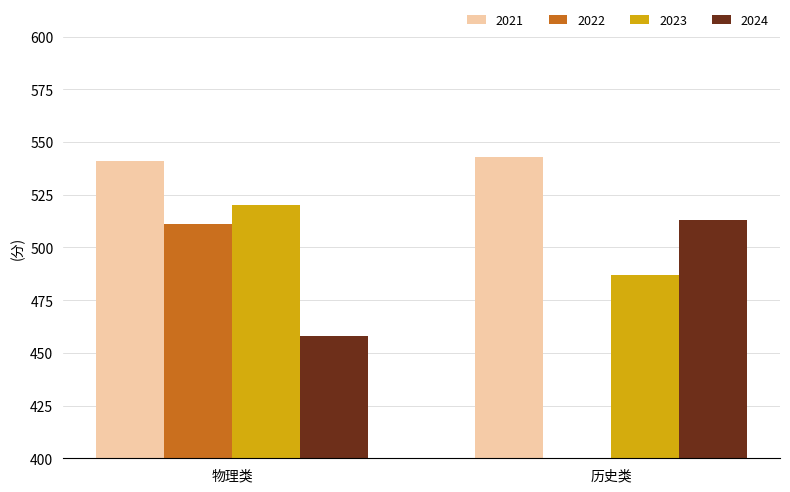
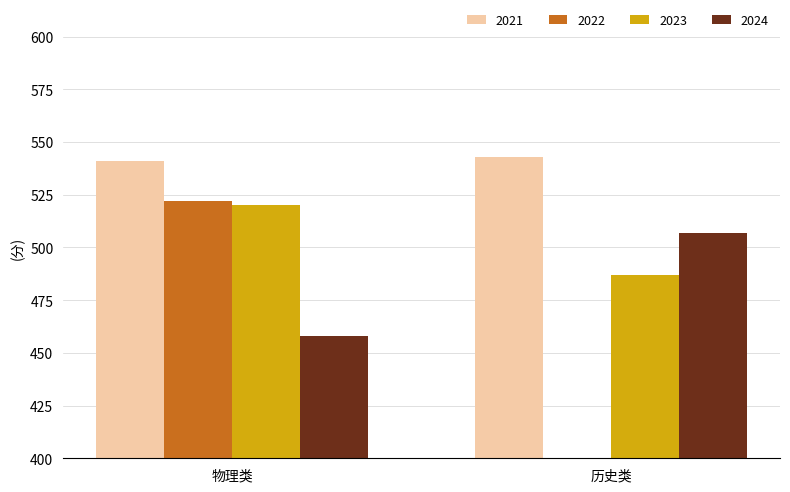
2022, 物理类: 511 -> 522
2024, 历史类: 513 -> 507
